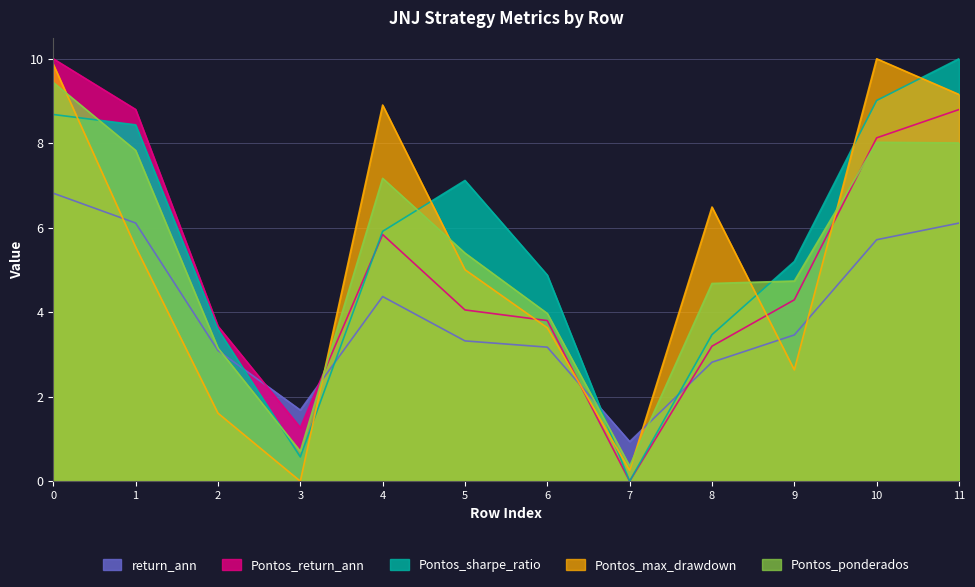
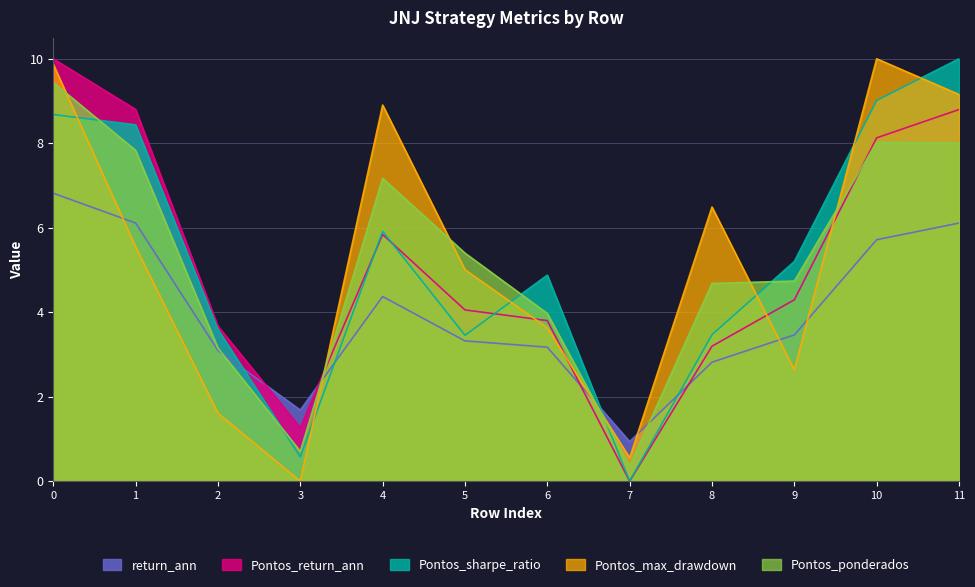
Pontos_sharpe_ratio, 5: 7.1 -> 3.5
Pontos_max_drawdown, 7: 0.3 -> 0.6
